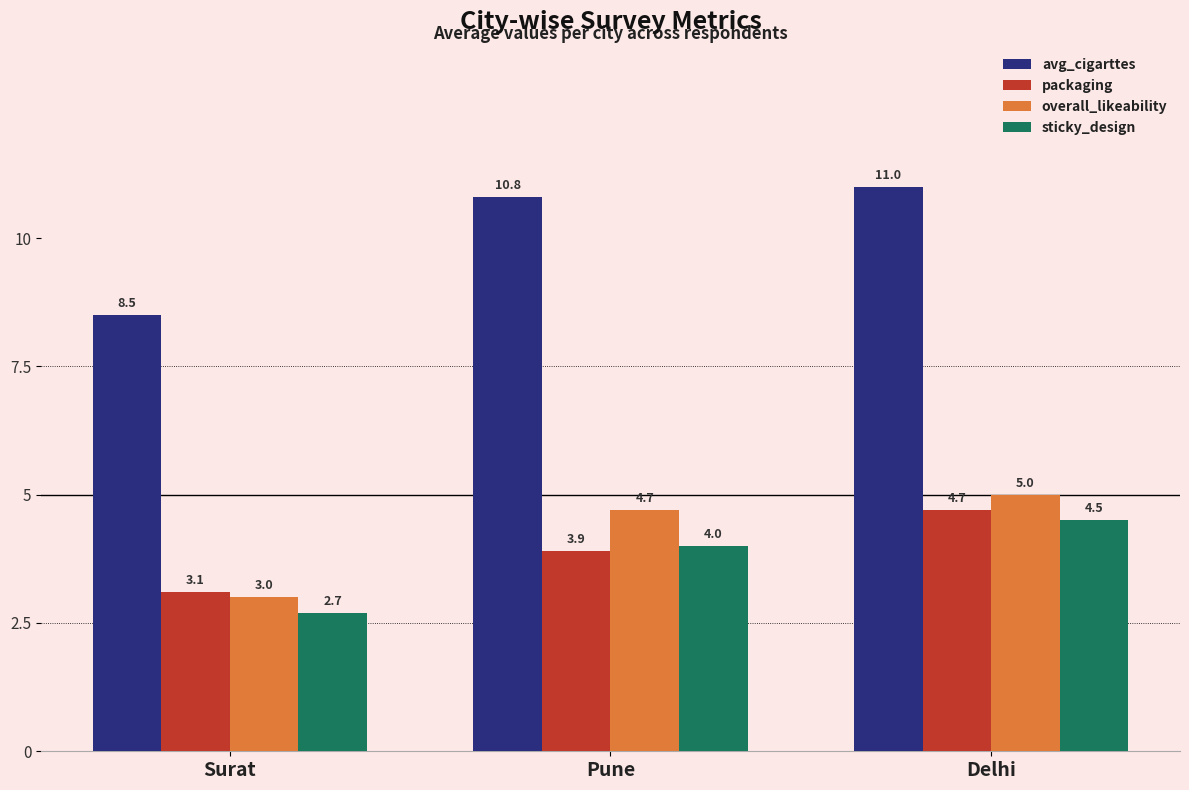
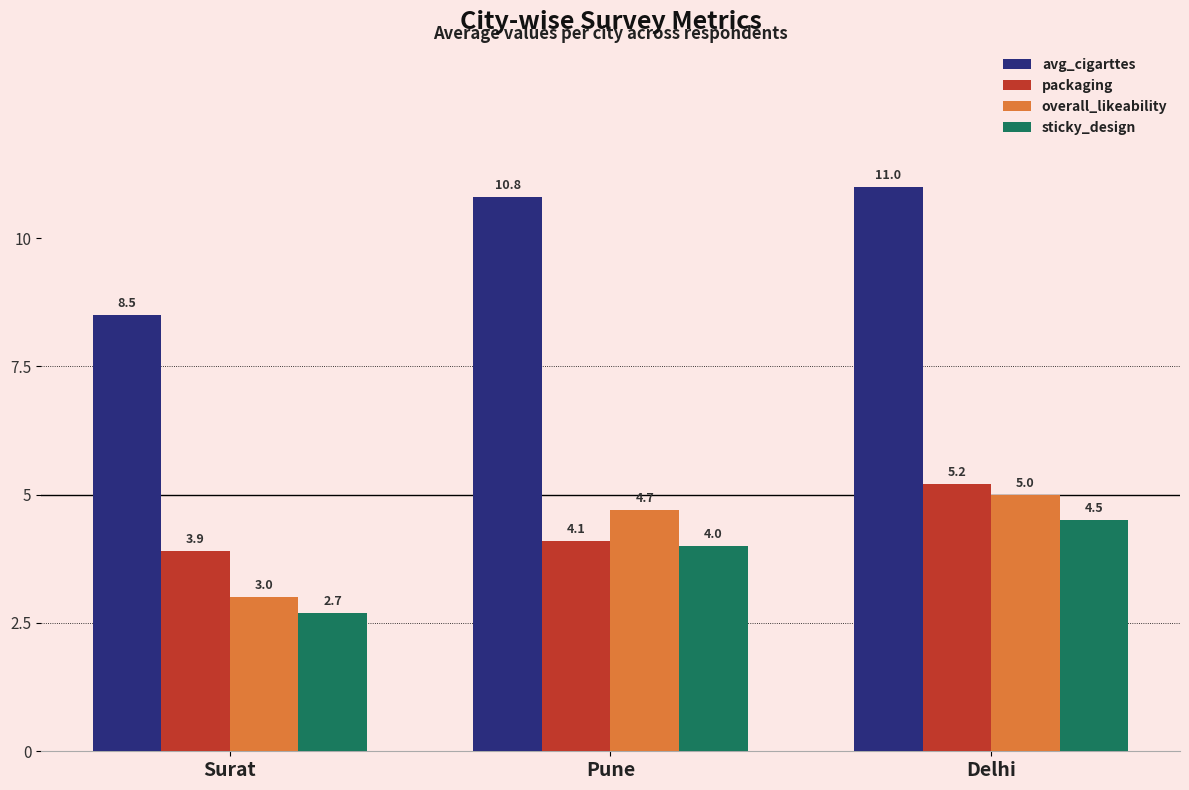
packaging, Surat: 3.1 -> 3.9
packaging, Pune: 3.9 -> 4.1
packaging, Delhi: 4.7 -> 5.2
